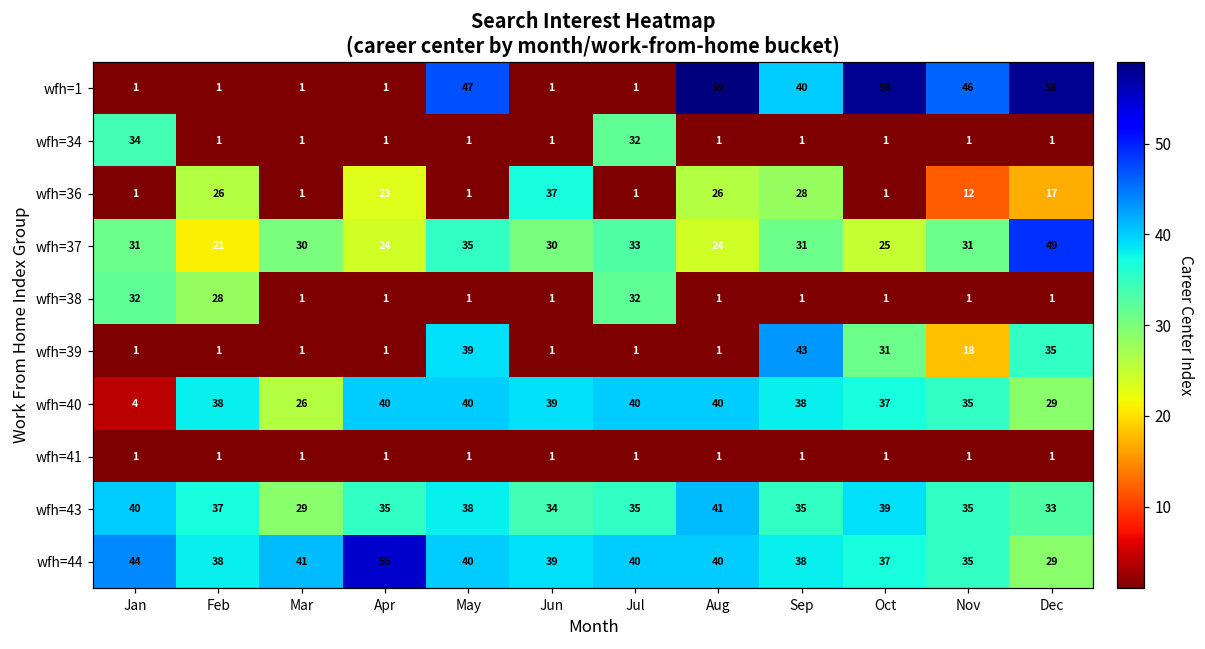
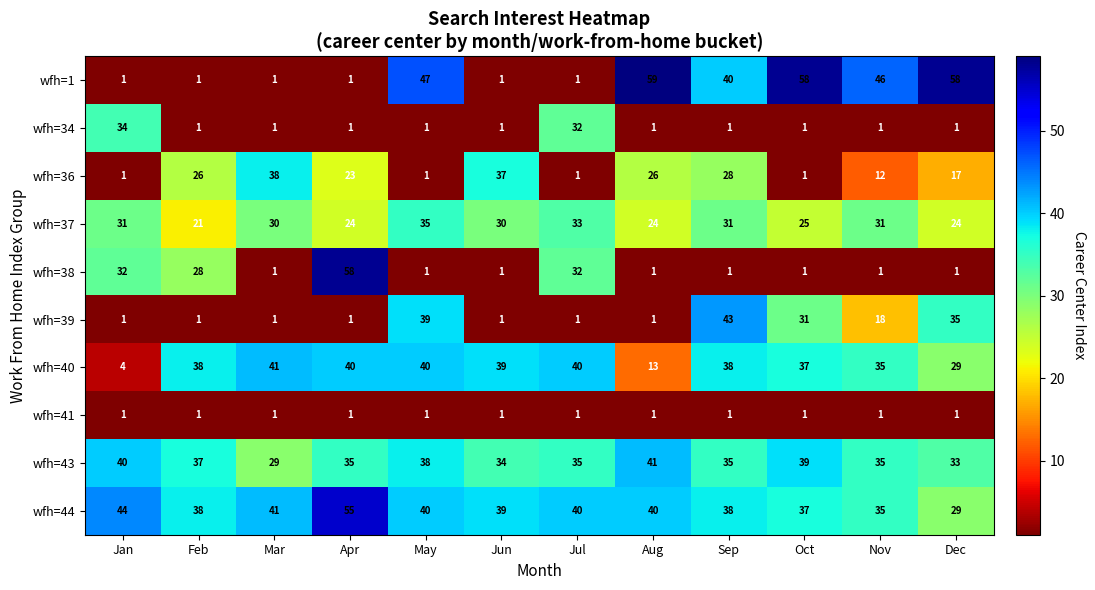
wfh=36, Mar: 1 -> 38
wfh=37, Dec: 49 -> 24
wfh=38, Apr: 1 -> 58
wfh=40, Mar: 26 -> 41
wfh=40, Aug: 40 -> 13
